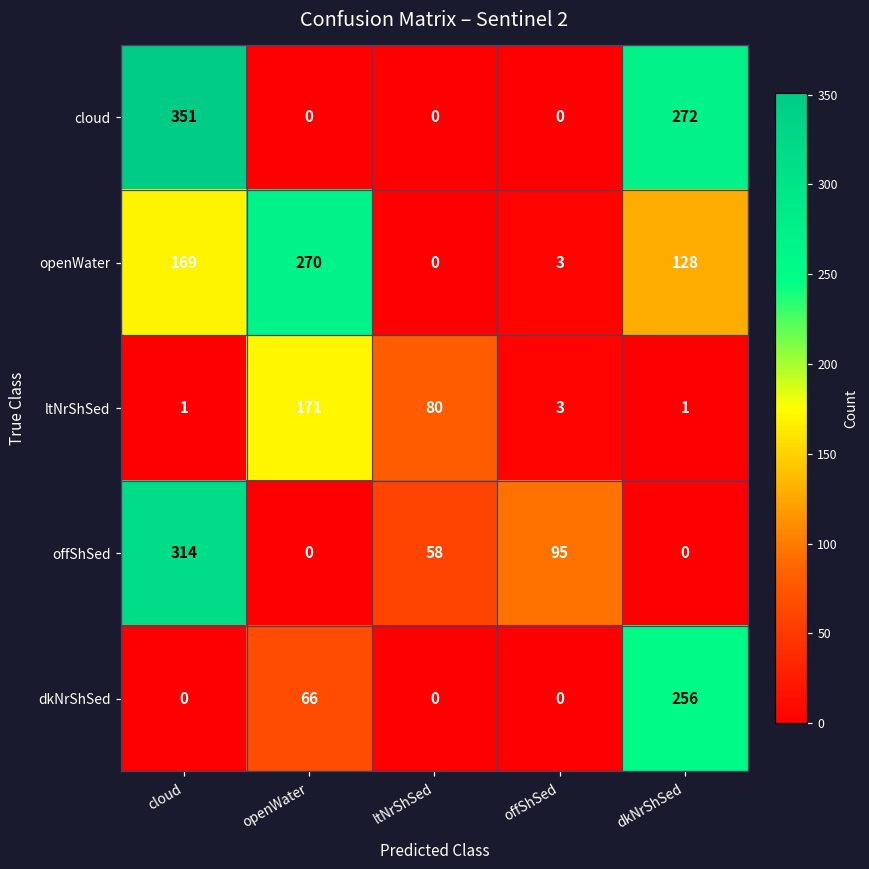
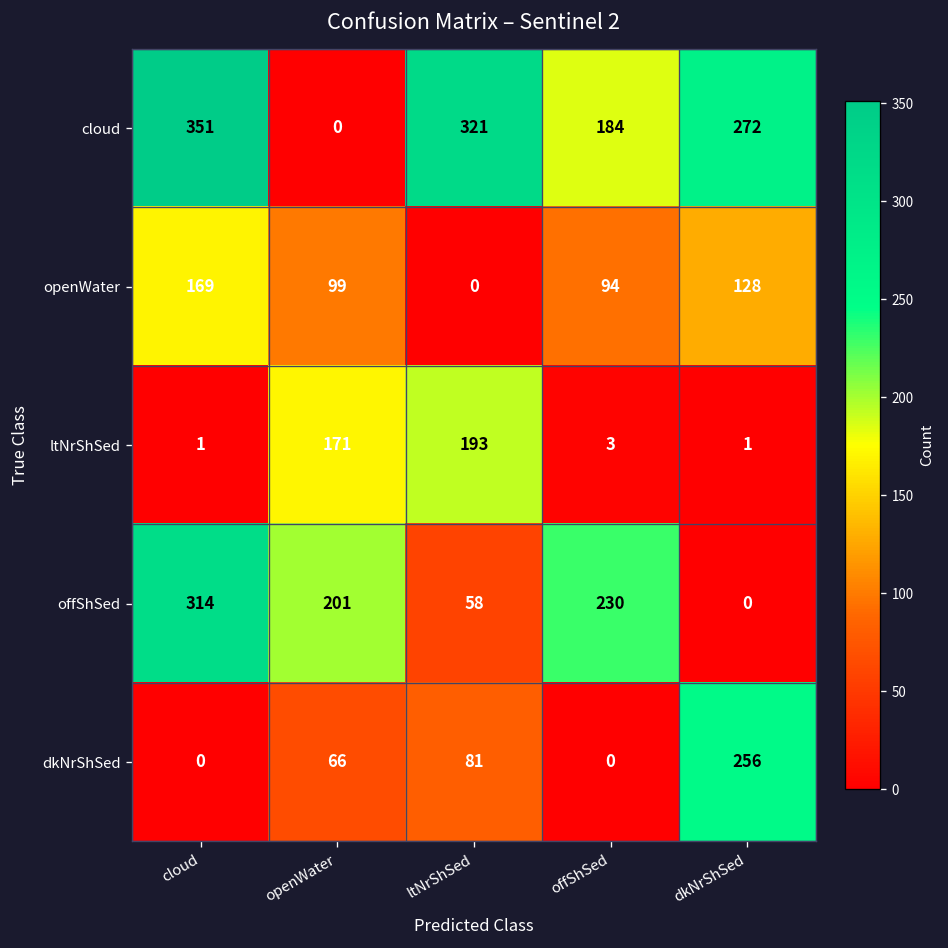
cloud, ltNrShSed: 0 -> 321
cloud, offShSed: 0 -> 184
openWater, openWater: 270 -> 99
openWater, offShSed: 3 -> 94
ltNrShSed, ltNrShSed: 80 -> 193
offShSed, openWater: 0 -> 201
offShSed, offShSed: 95 -> 230
dkNrShSed, ltNrShSed: 0 -> 81
